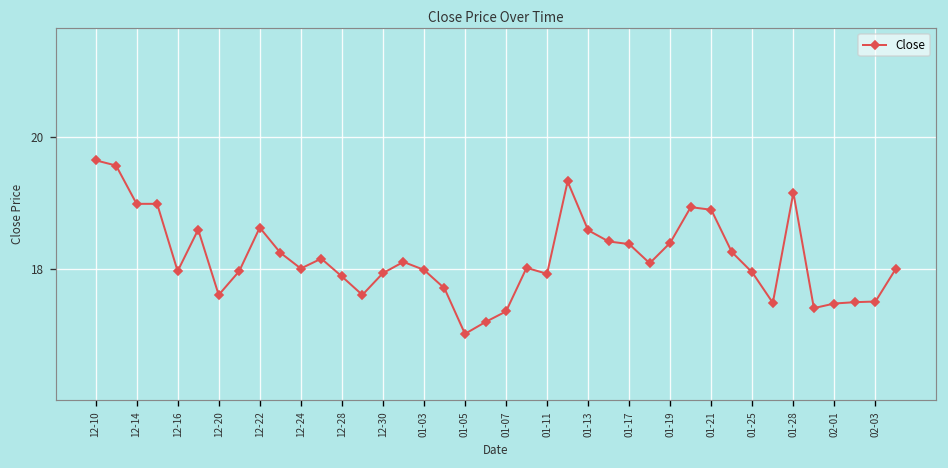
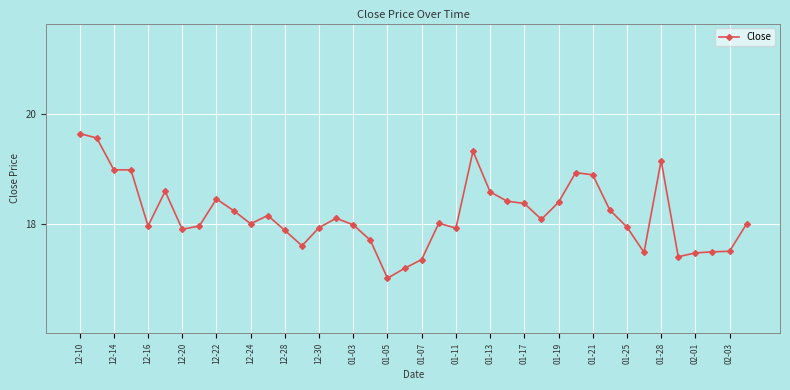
12-20: 17.6 -> 17.9
12-22: 18.6 -> 18.5
